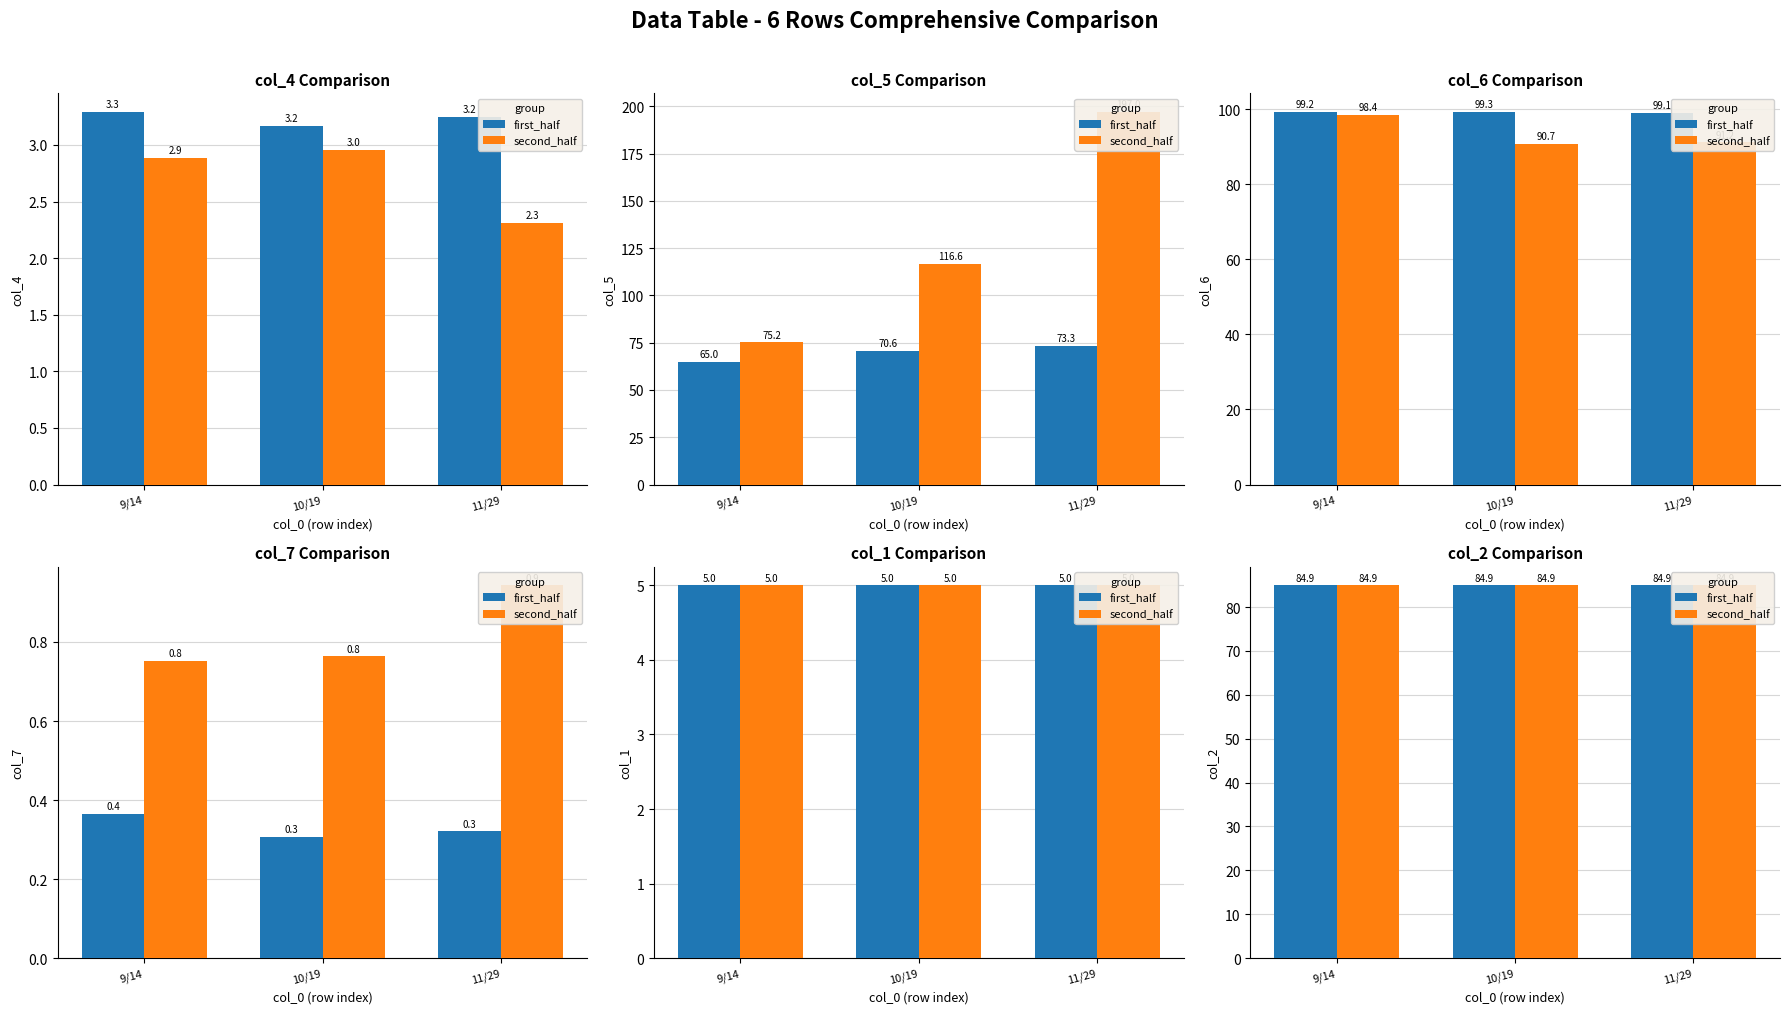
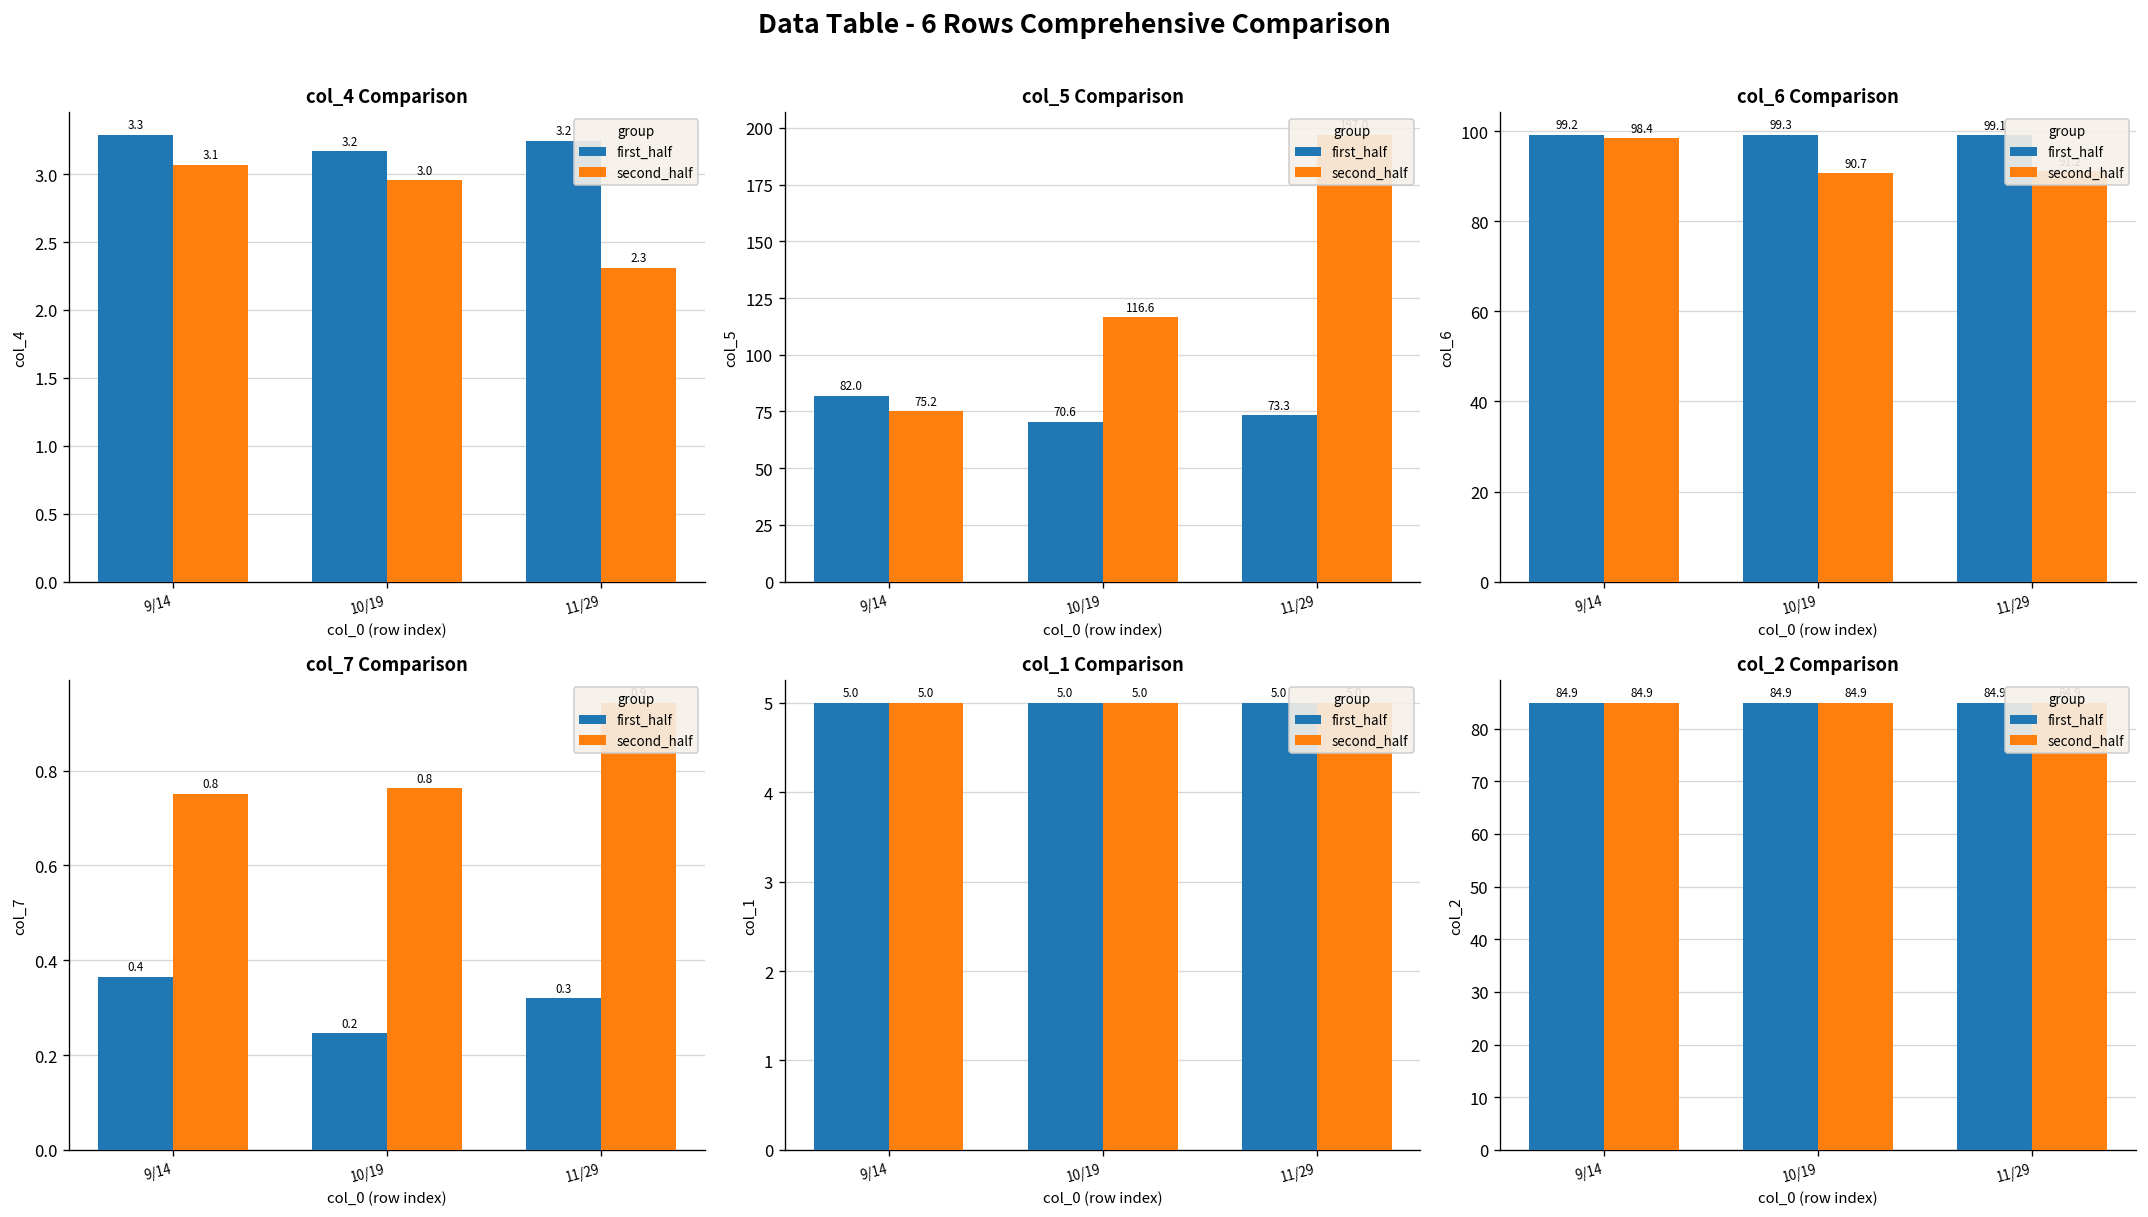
col_4 Comparison, second_half, 9/14: 2.9 -> 3.1
col_5 Comparison, first_half, 9/14: 65.0 -> 82.0
col_7 Comparison, first_half, 10/19: 0.3 -> 0.2
